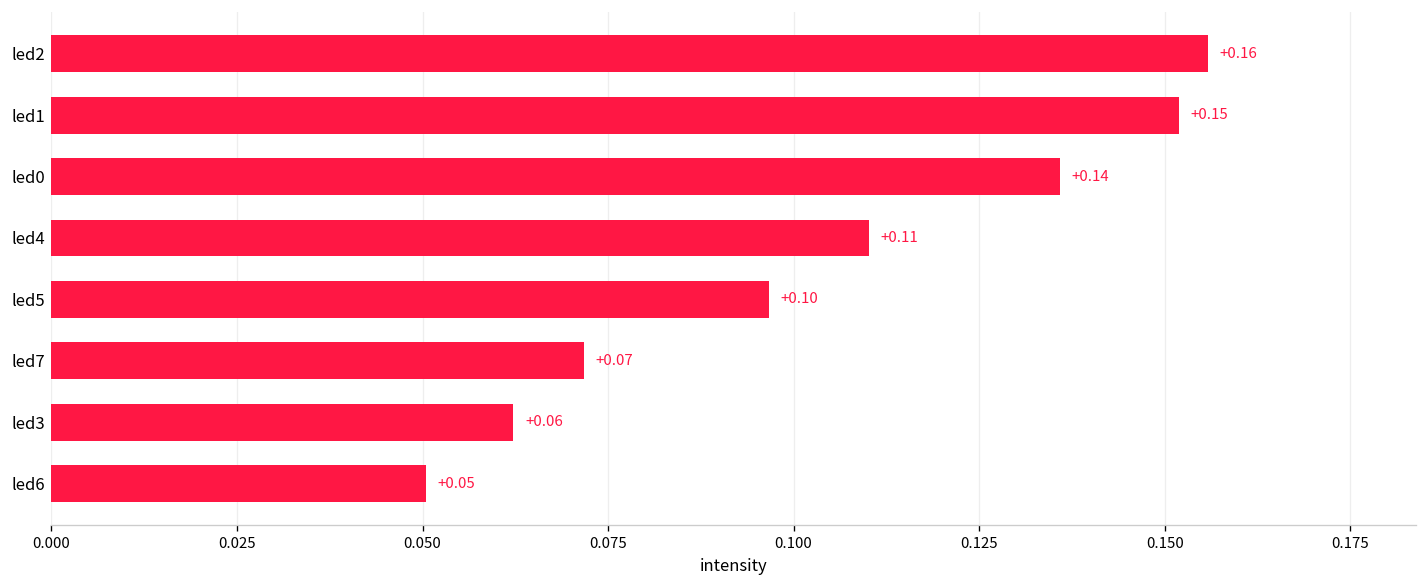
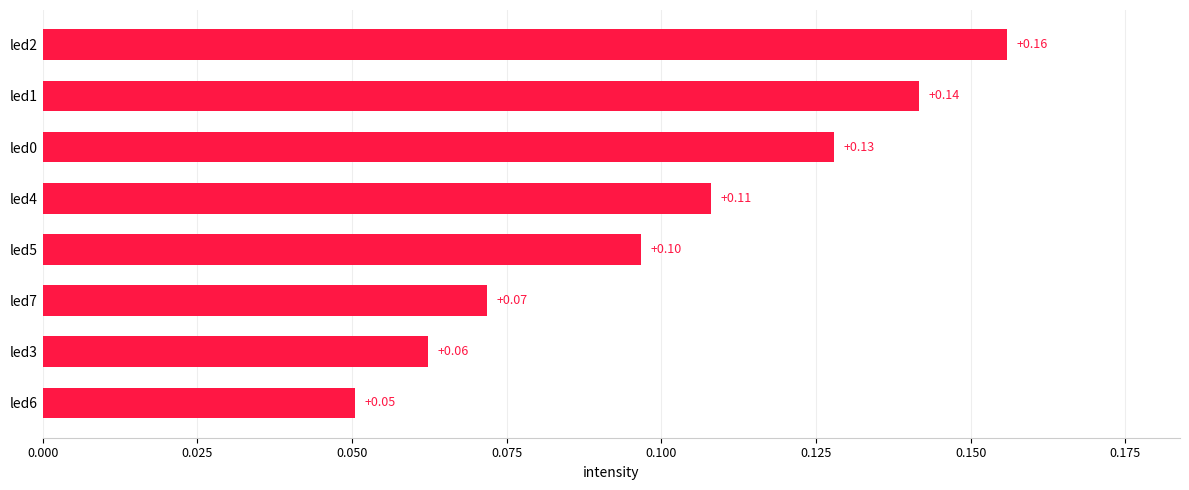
led1: +0.15 -> +0.14
led0: +0.14 -> +0.13
led4: 0.110 -> 0.108
